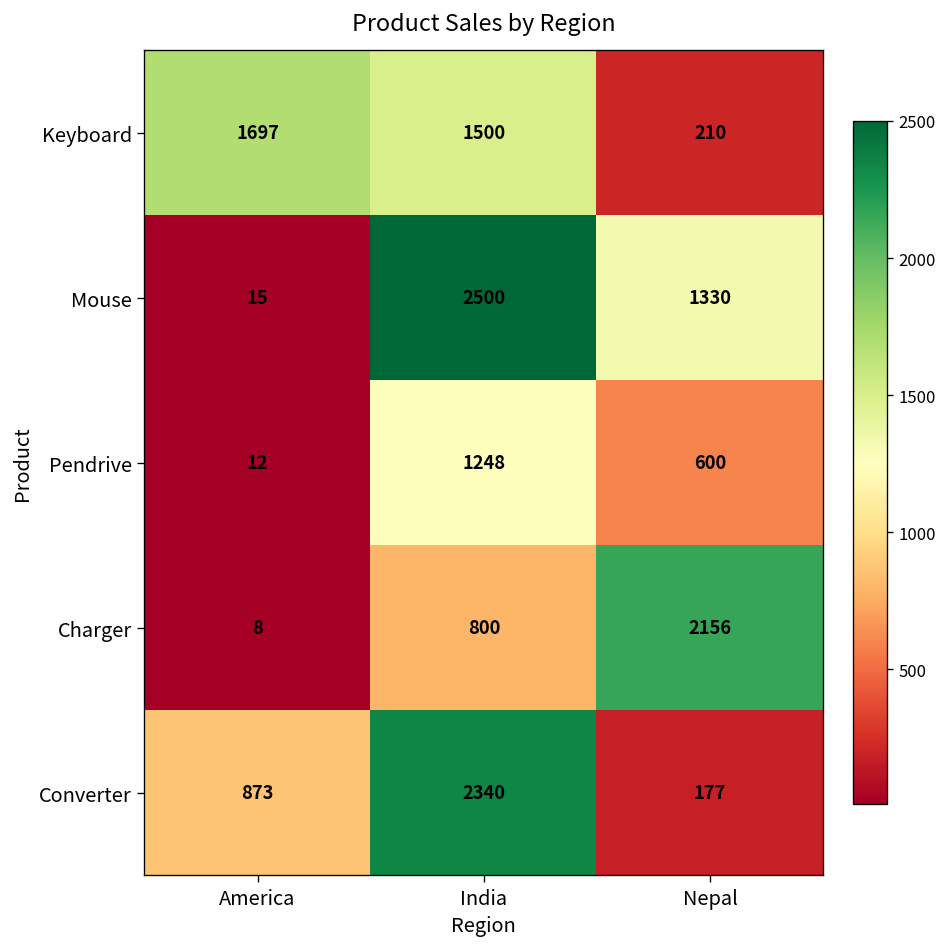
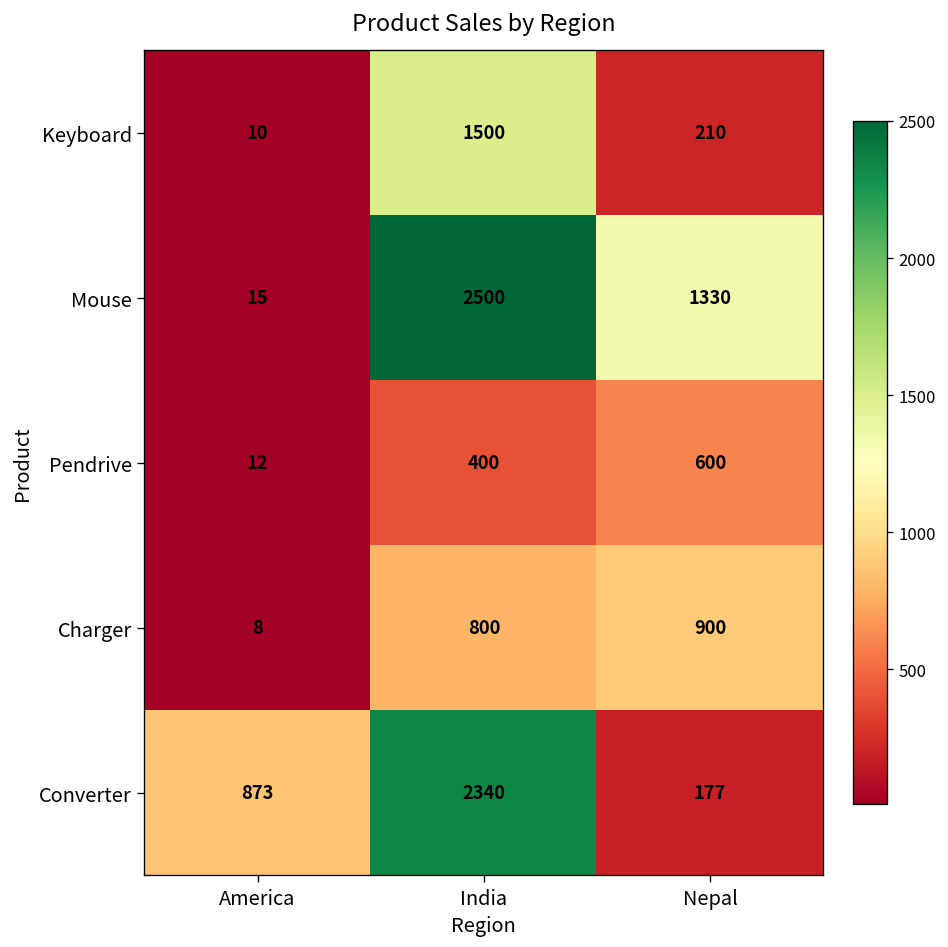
Keyboard, America: 1697 -> 10
Pendrive, India: 1248 -> 400
Charger, Nepal: 2156 -> 900
